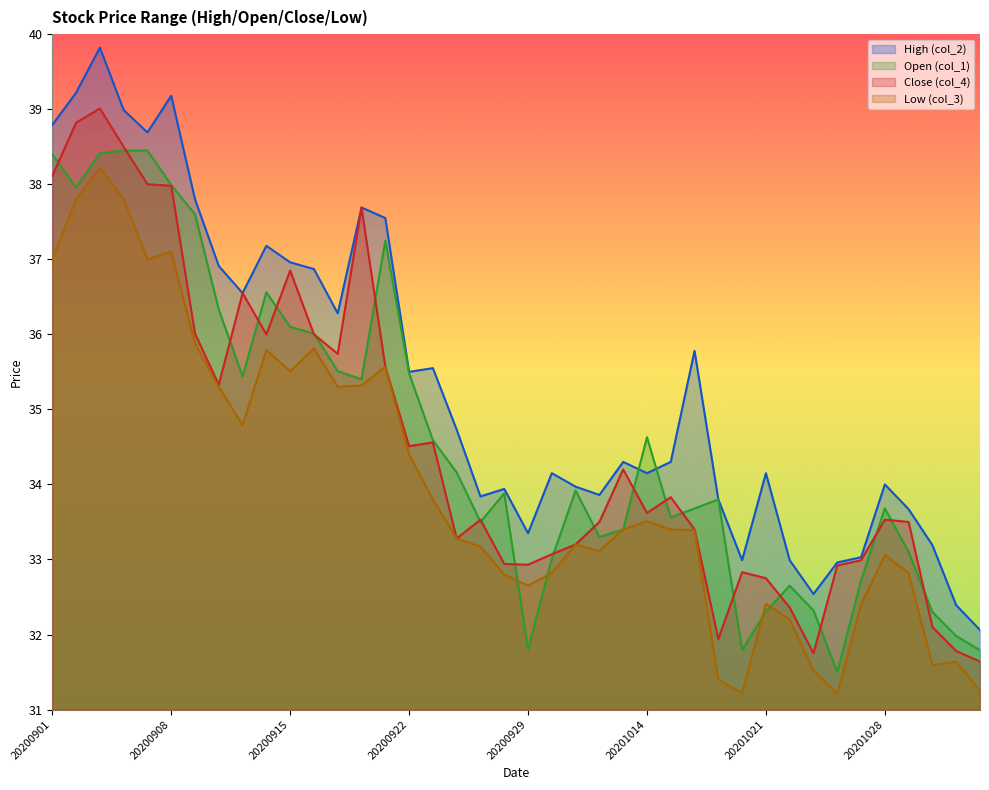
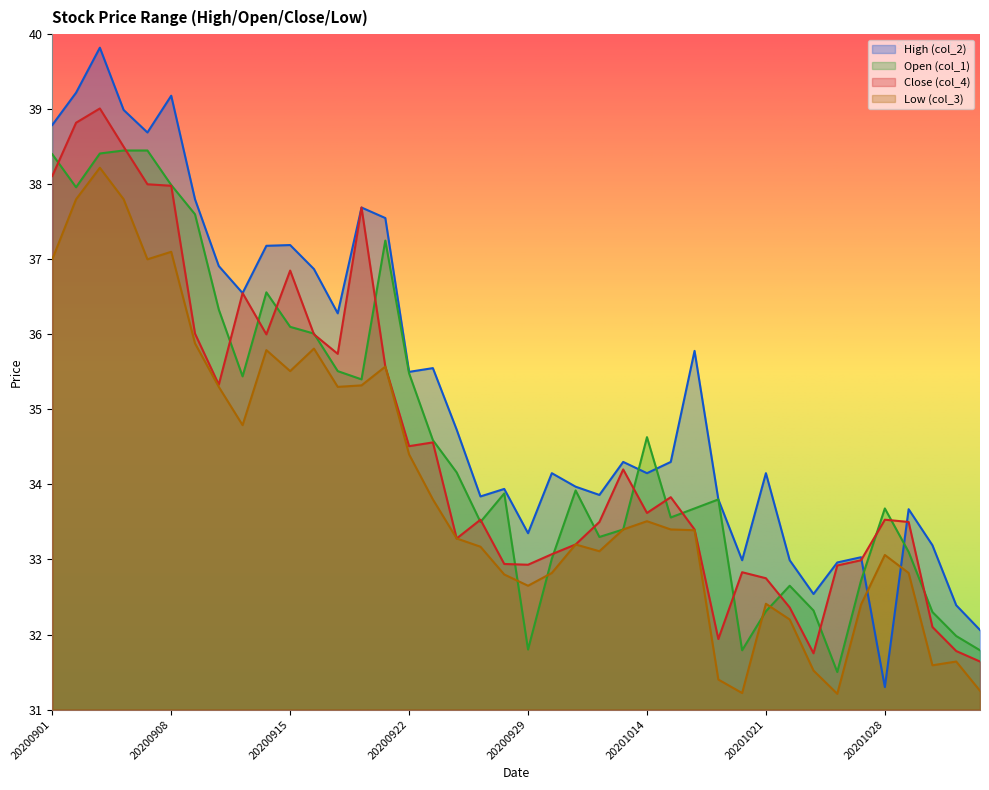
High (col_2), 20200915: 37.0 -> 37.2
High (col_2), 20201028: 34.0 -> 31.3
